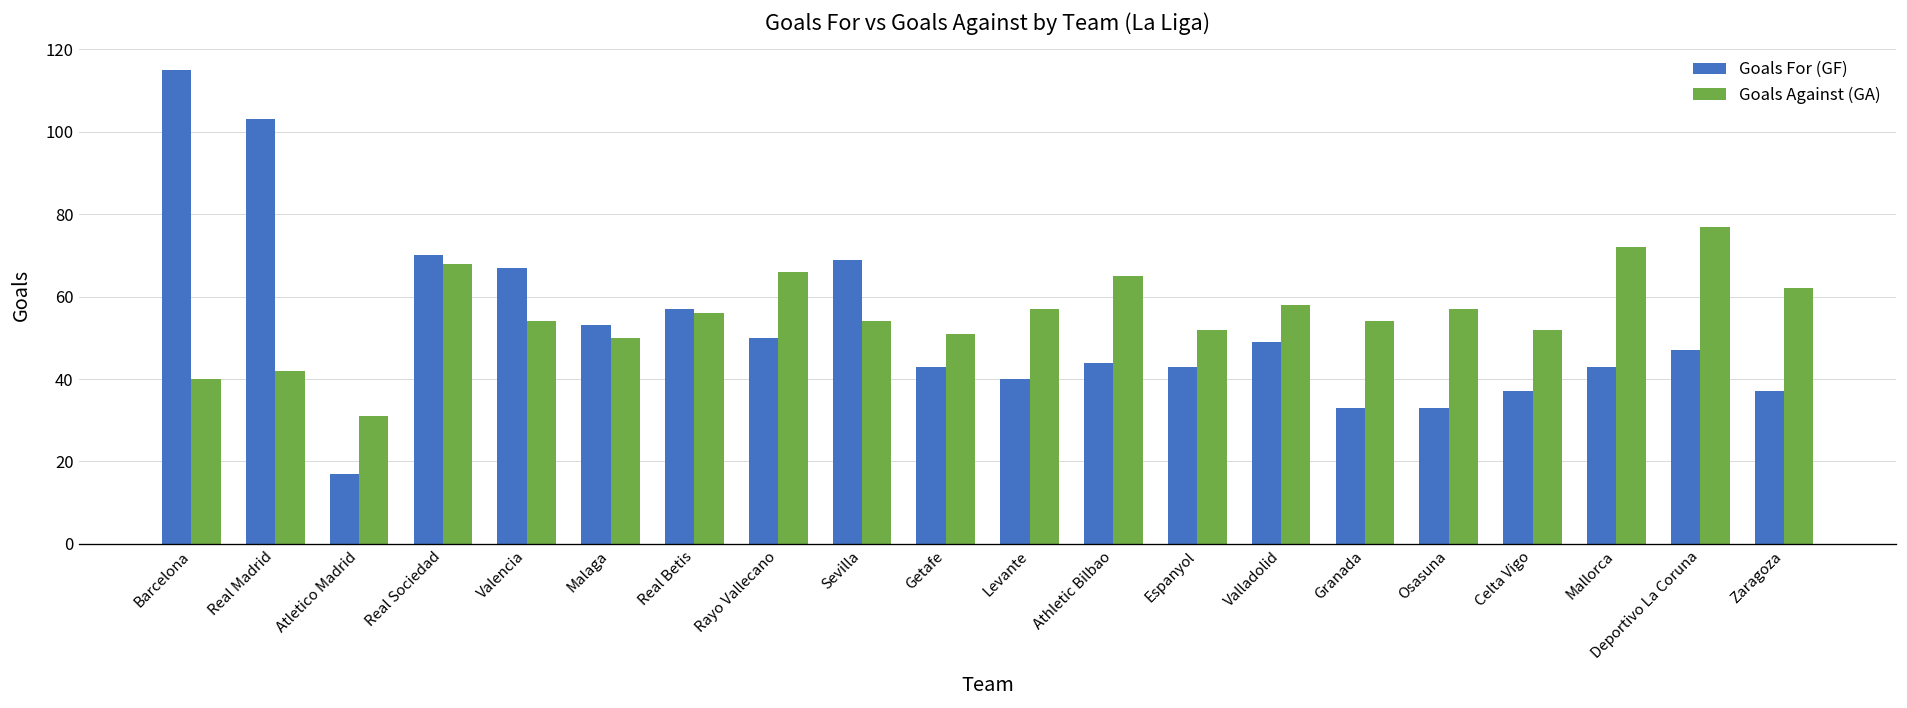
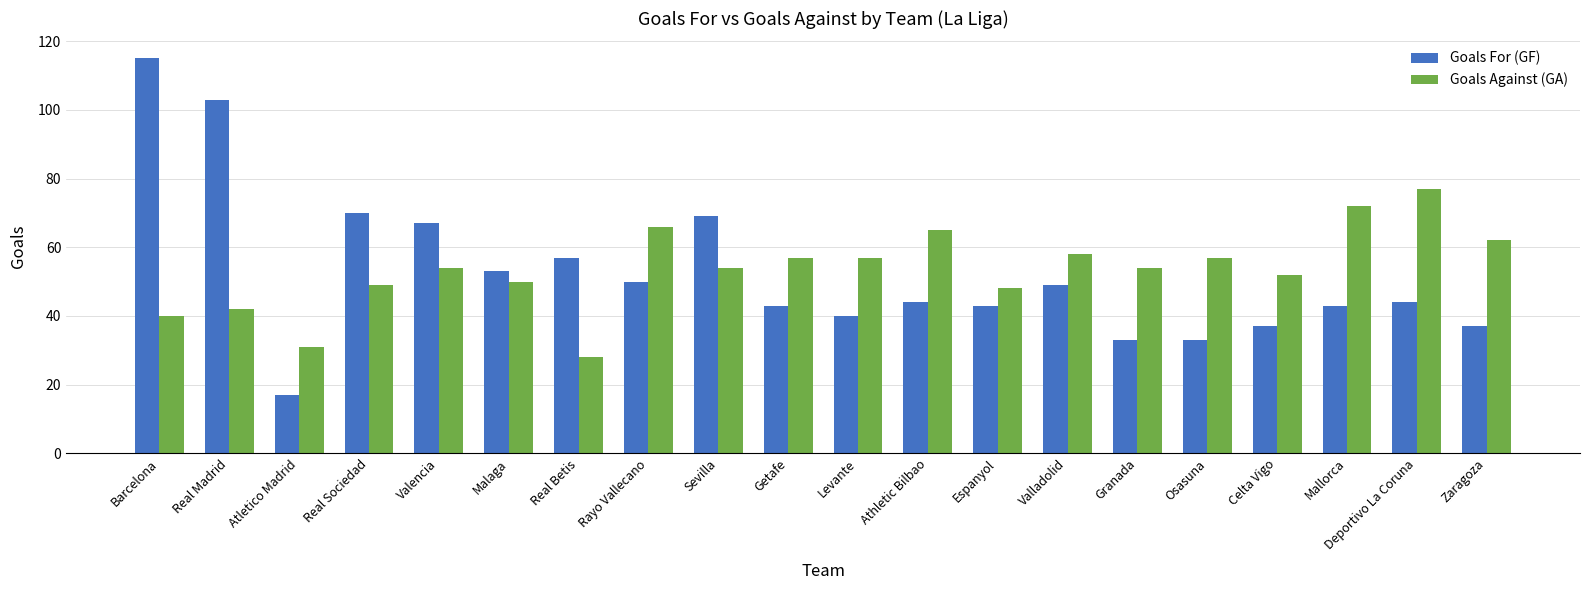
Goals Against (GA), Real Sociedad: 68 -> 49
Goals Against (GA), Real Betis: 56 -> 28
Goals Against (GA), Getafe: 51 -> 57
Goals Against (GA), Espanyol: 52 -> 48
Goals For (GF), Deportivo La Coruna: 47 -> 44
